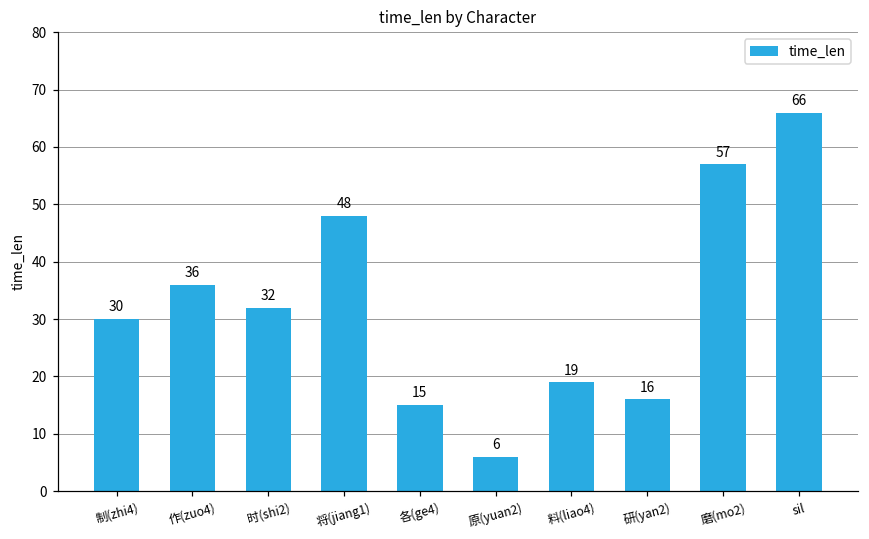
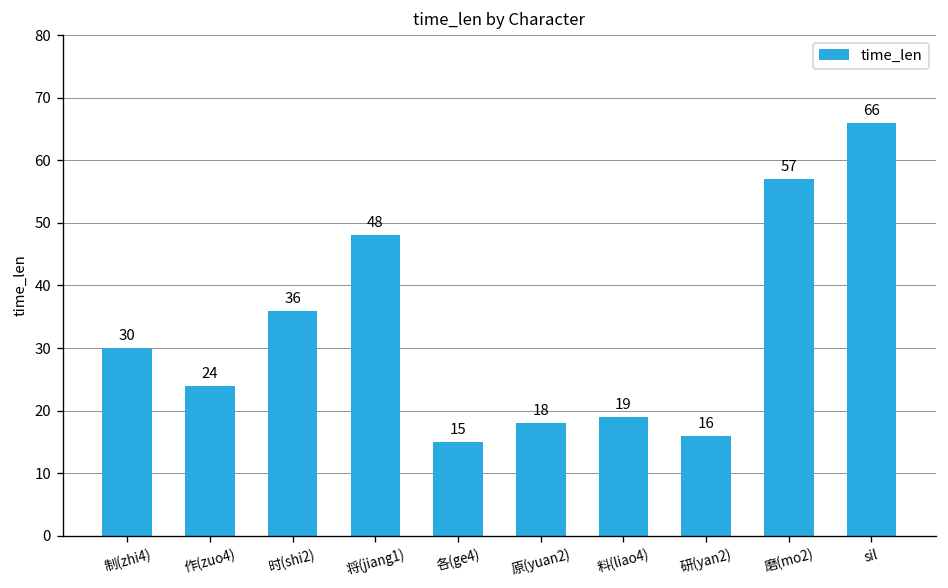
作(zuo4): 36 -> 24
时(shi2): 32 -> 36
原(yuan2): 6 -> 18
